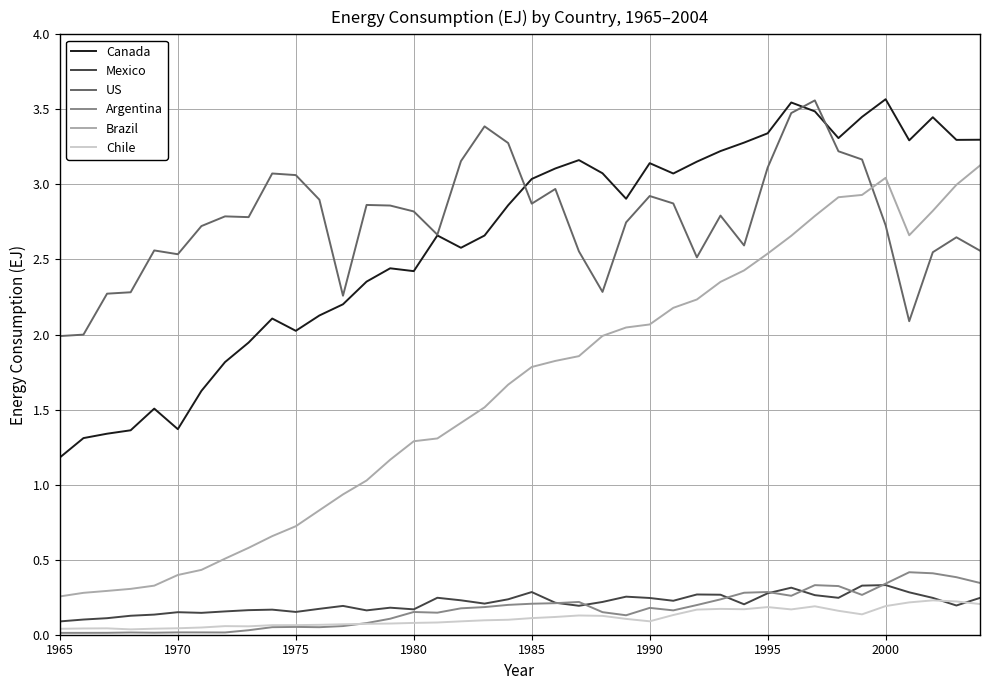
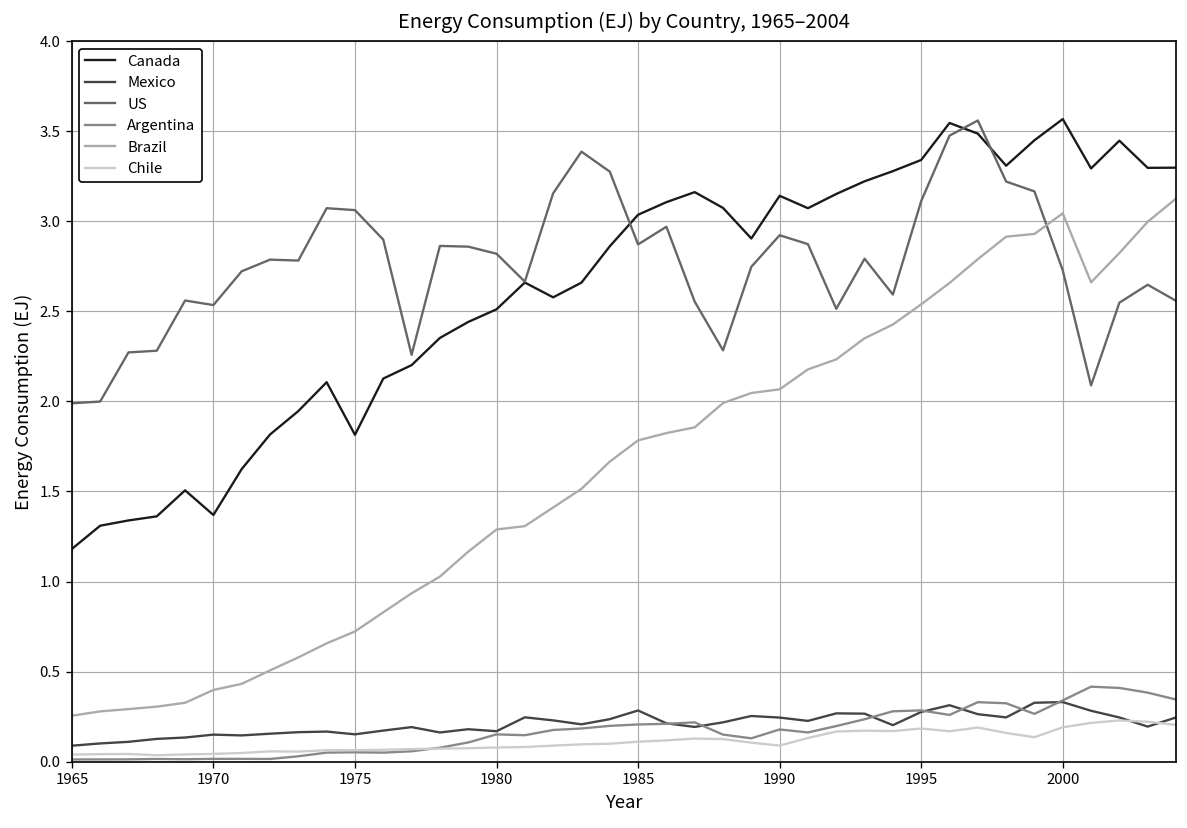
Canada, 1975: 2.02 -> 1.81
Canada, 1980: 2.42 -> 2.51
